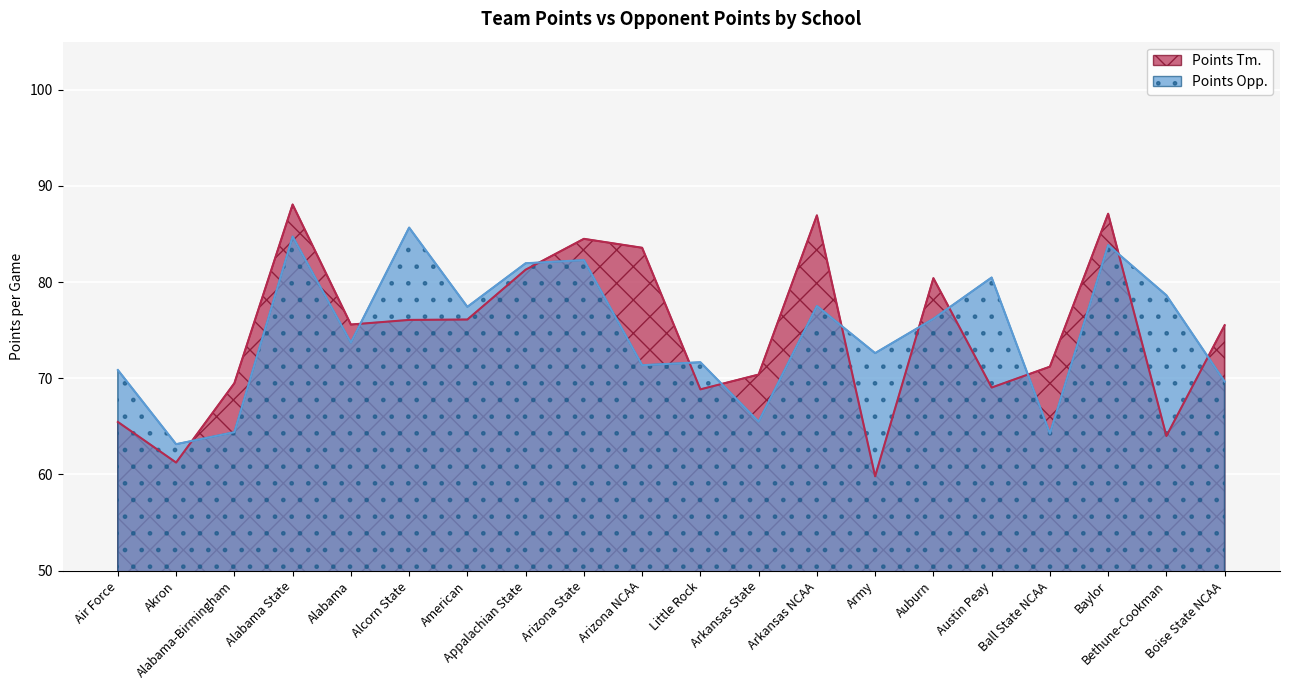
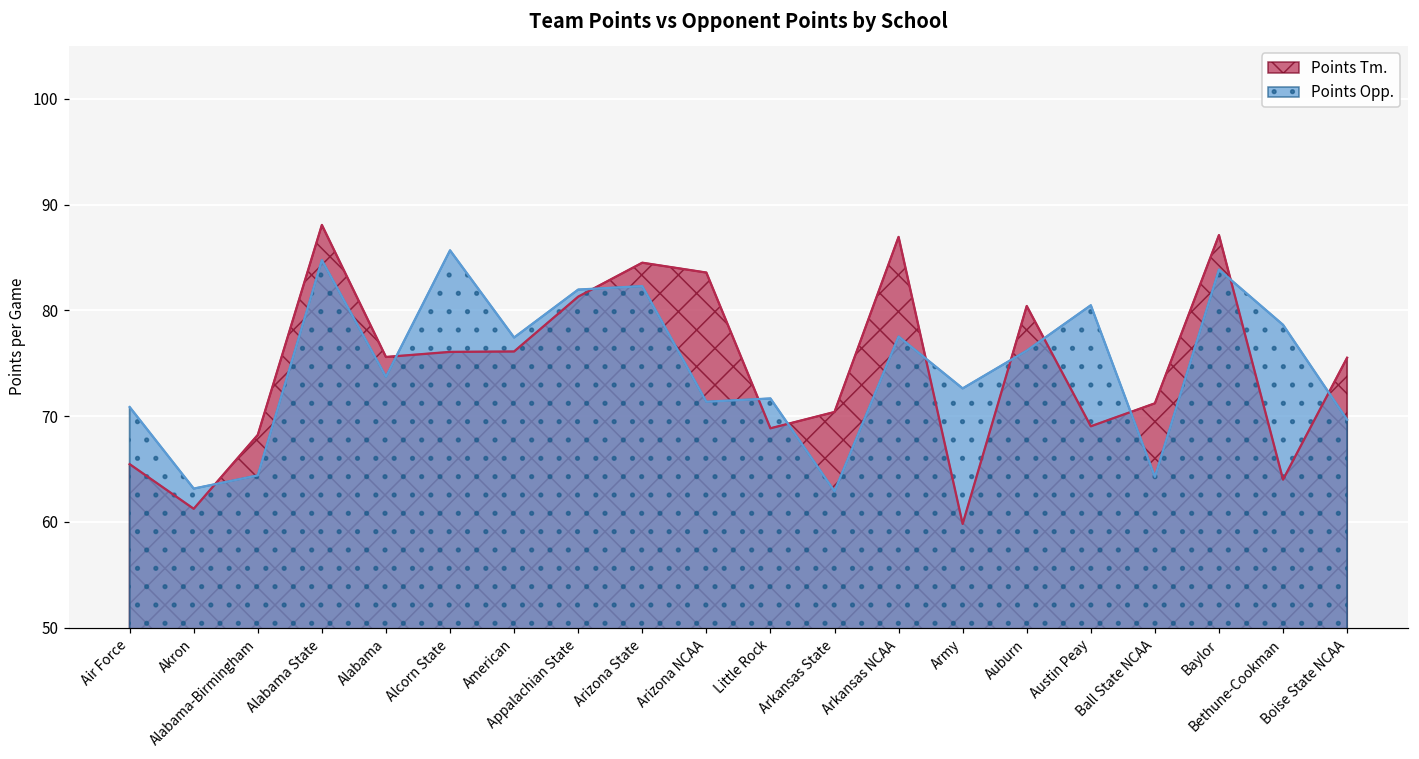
Points Tm., Alabama-Birmingham: 69 -> 68
Points Opp., Arkansas State: 66 -> 63
